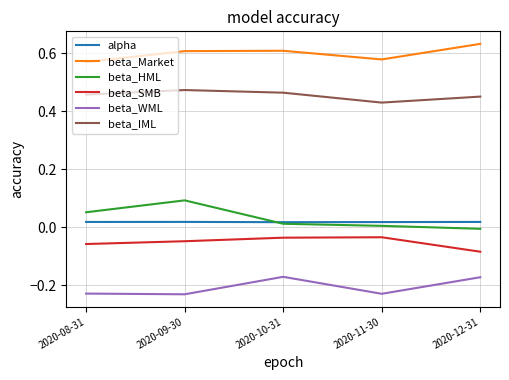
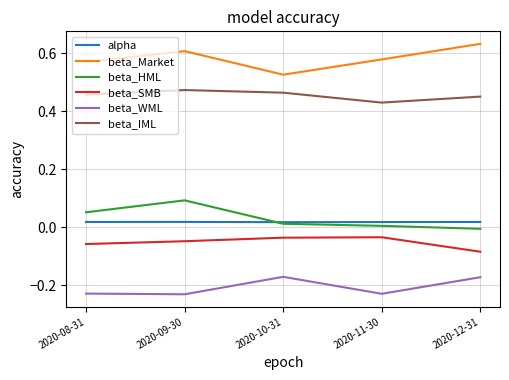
beta_Market, 2020-10-31: 0.61 -> 0.53
